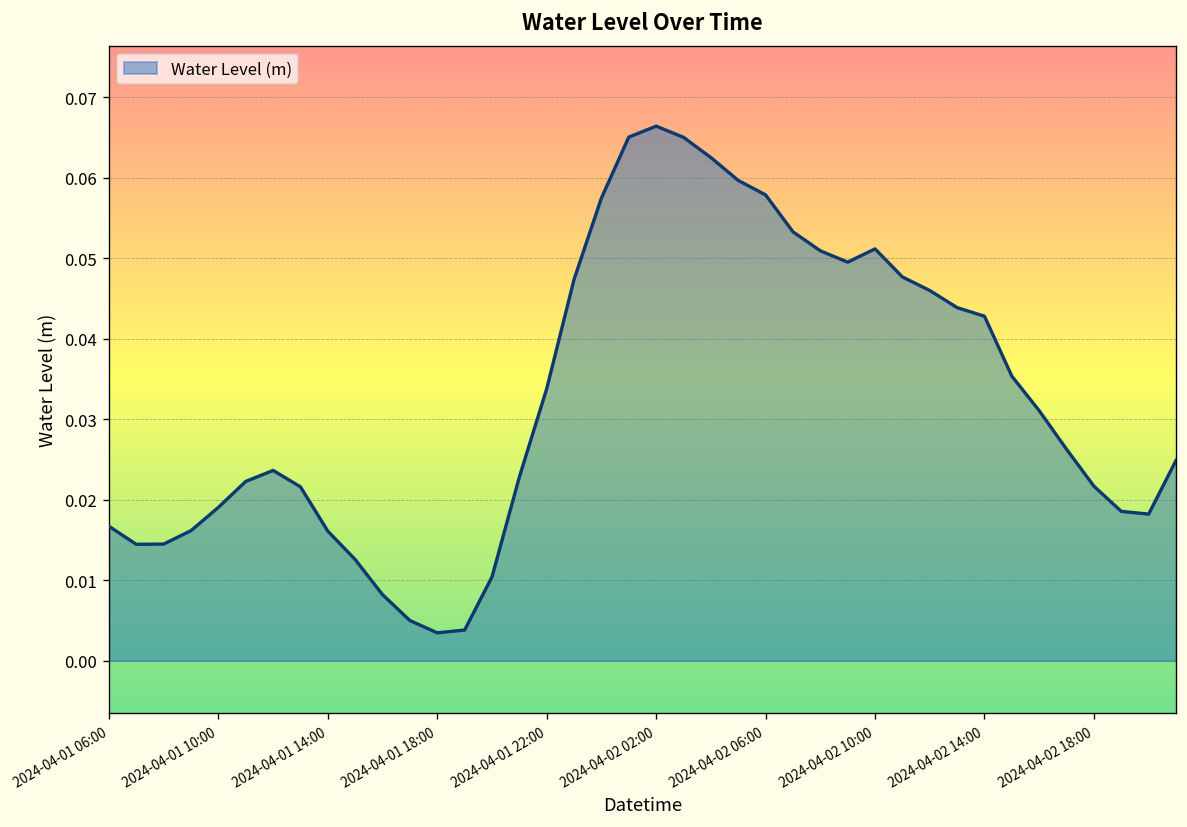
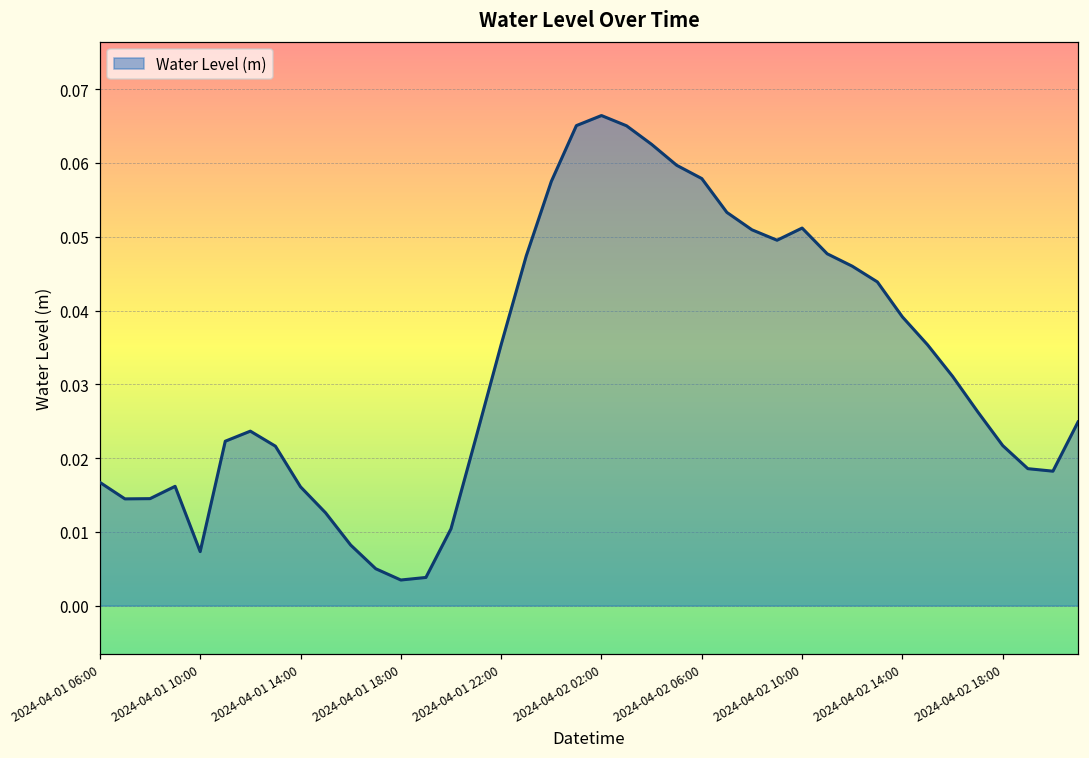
2024-04-01 10:00: 0.019 -> 0.007
2024-04-01 22:00: 0.034 -> 0.035
2024-04-02 14:00: 0.043 -> 0.039
